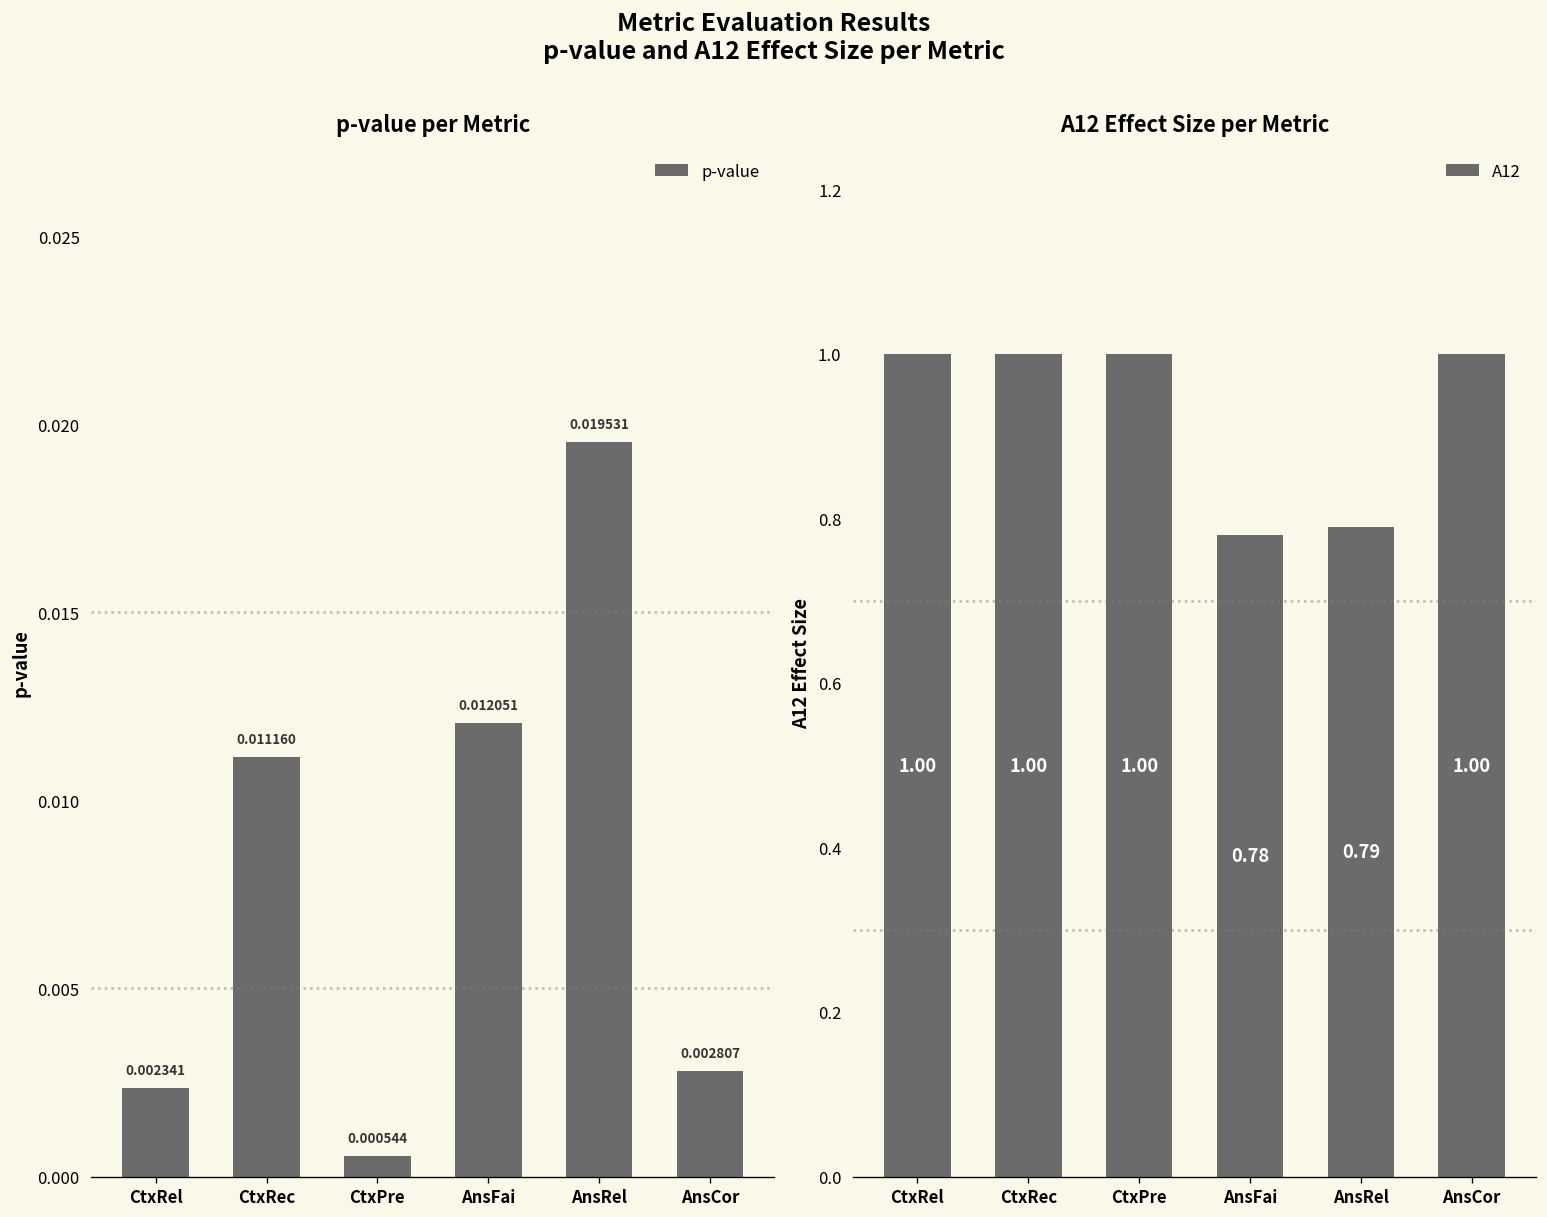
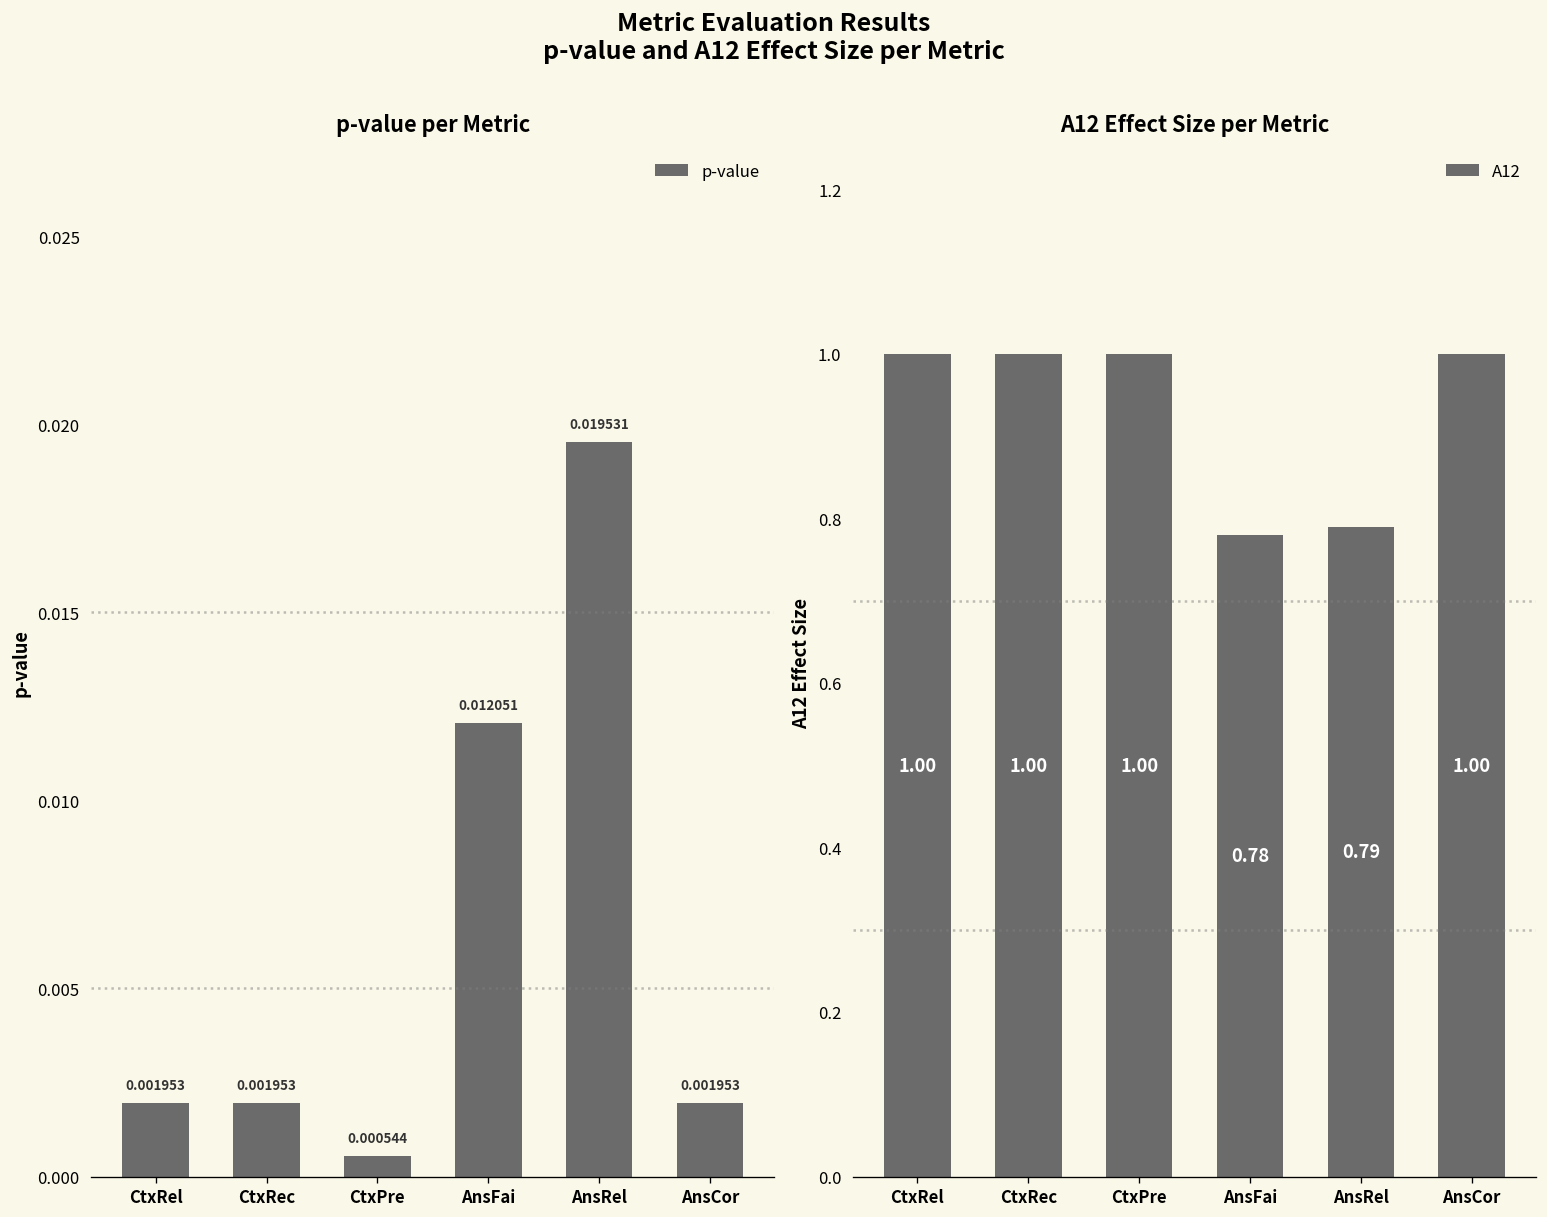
p-value per Metric, CtxRel: 0.002341 -> 0.001953
p-value per Metric, CtxRec: 0.011160 -> 0.001953
p-value per Metric, AnsCor: 0.002807 -> 0.001953
